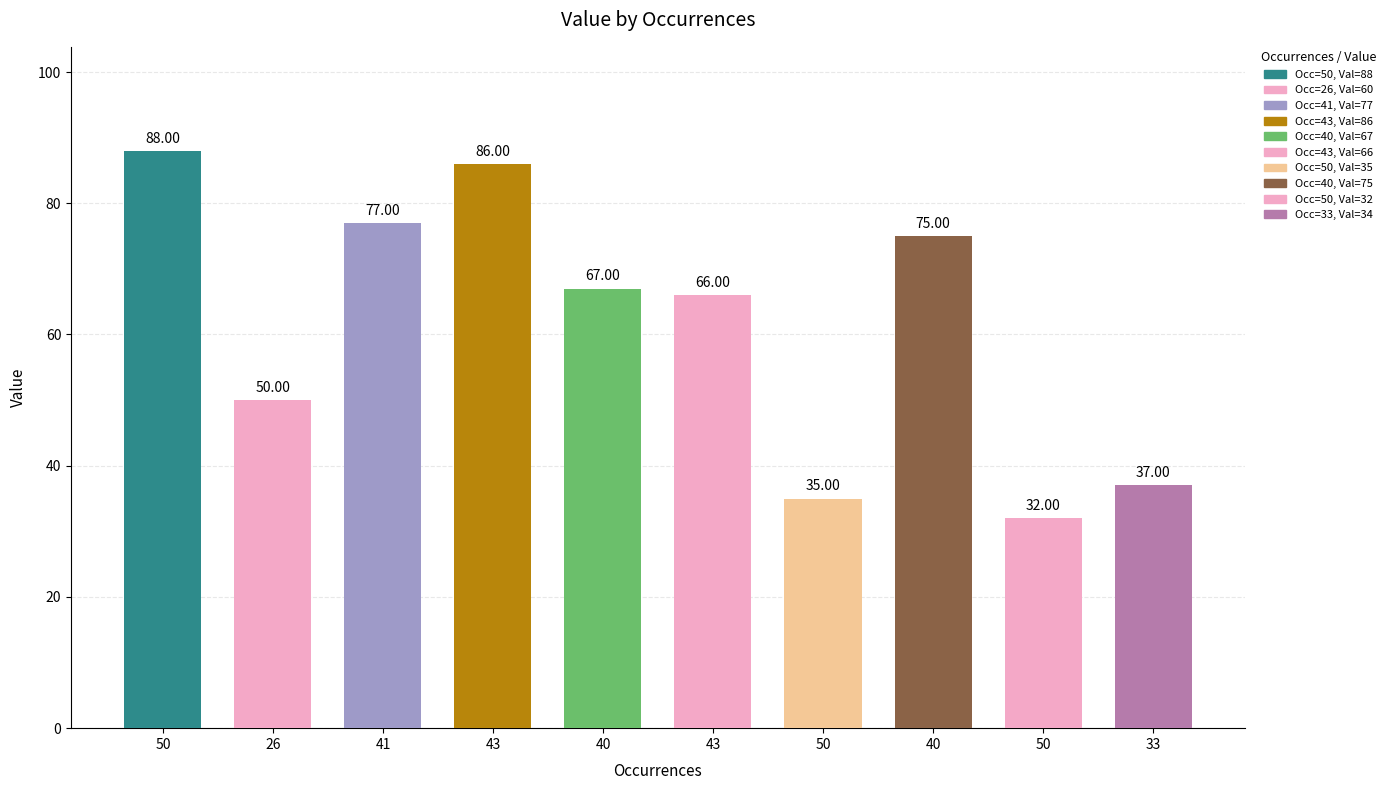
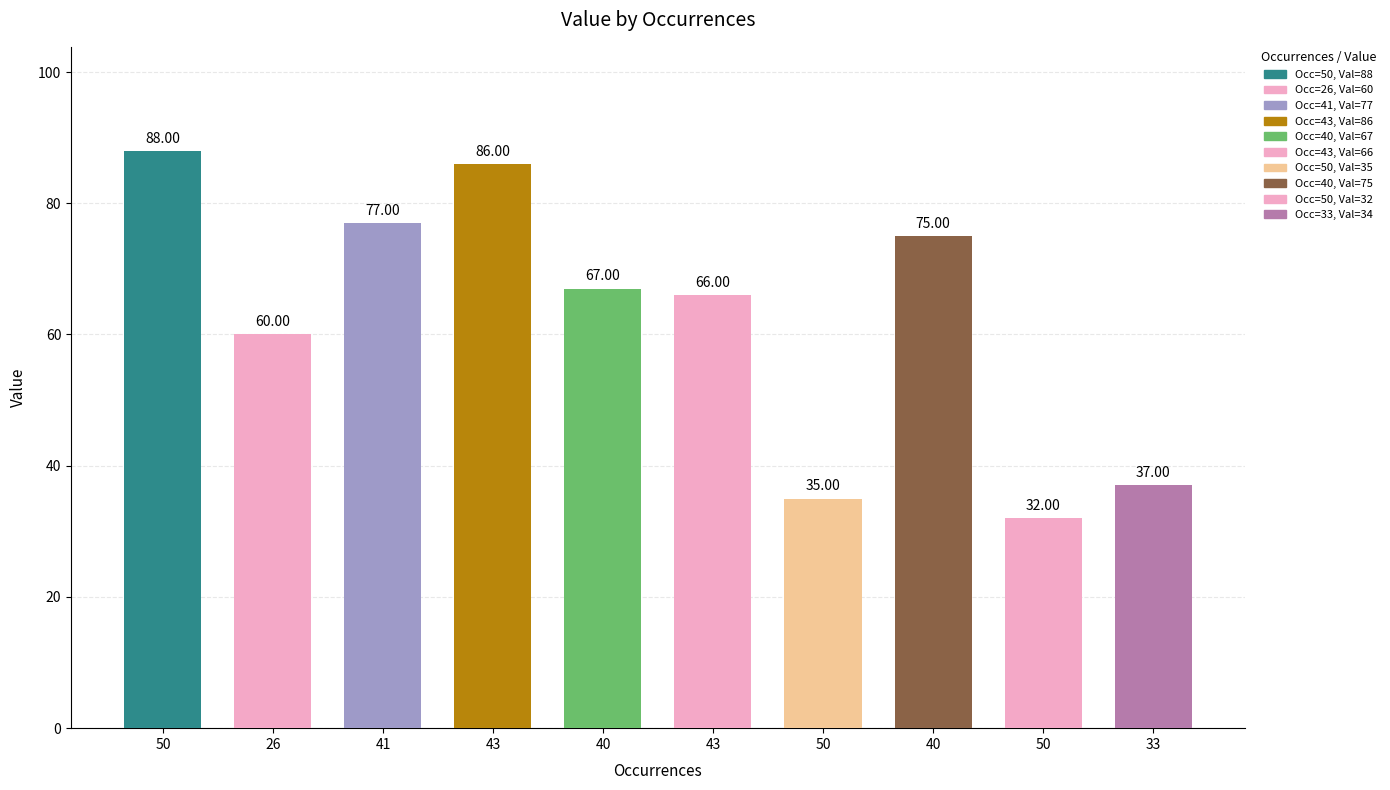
26: 50.00 -> 60.00
